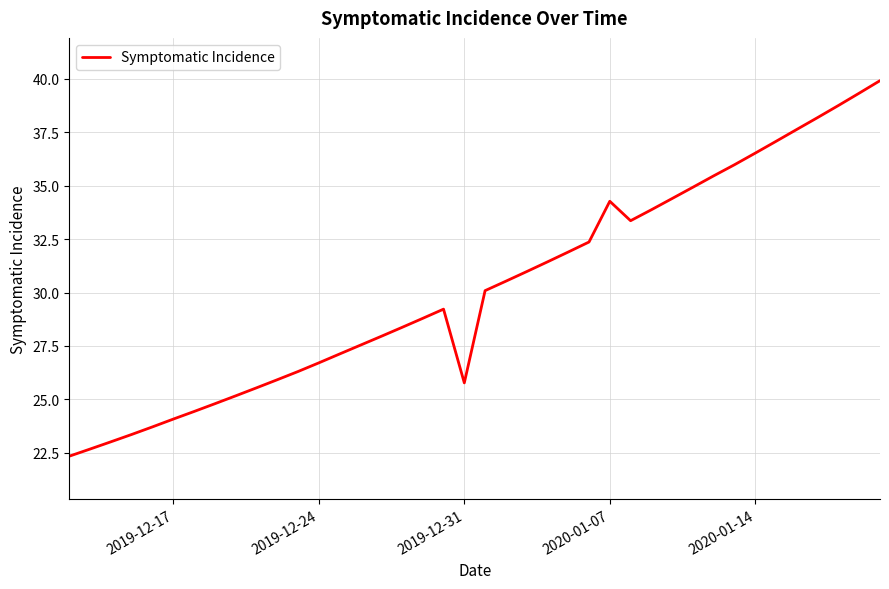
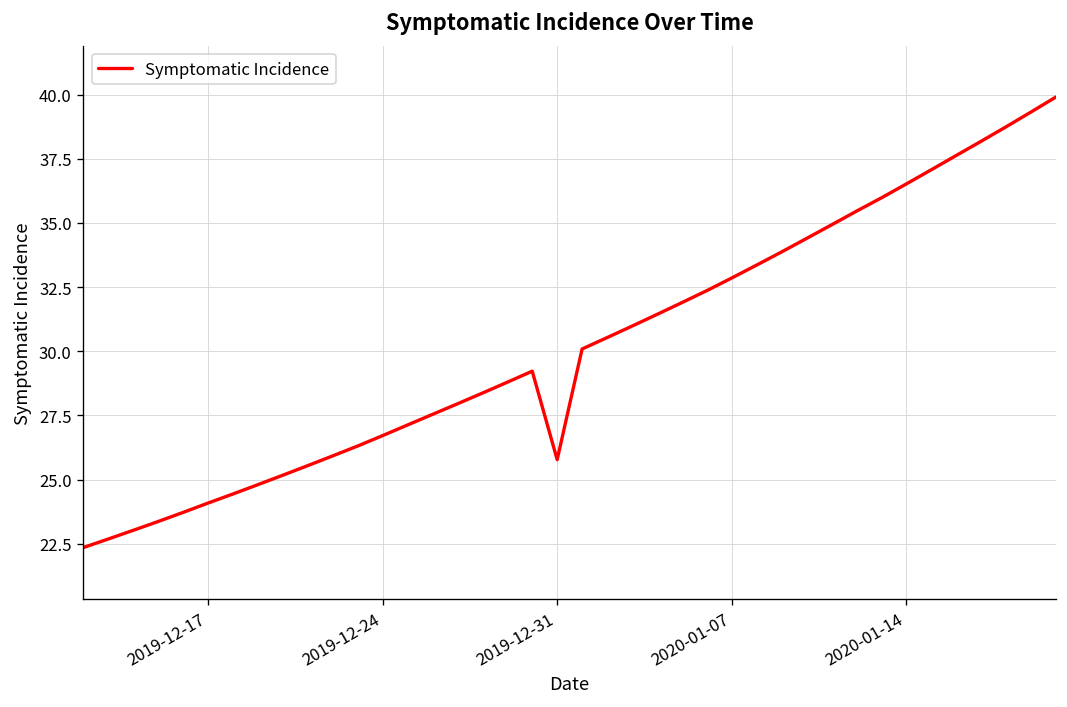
2020-01-07: 34.3 -> 32.9
